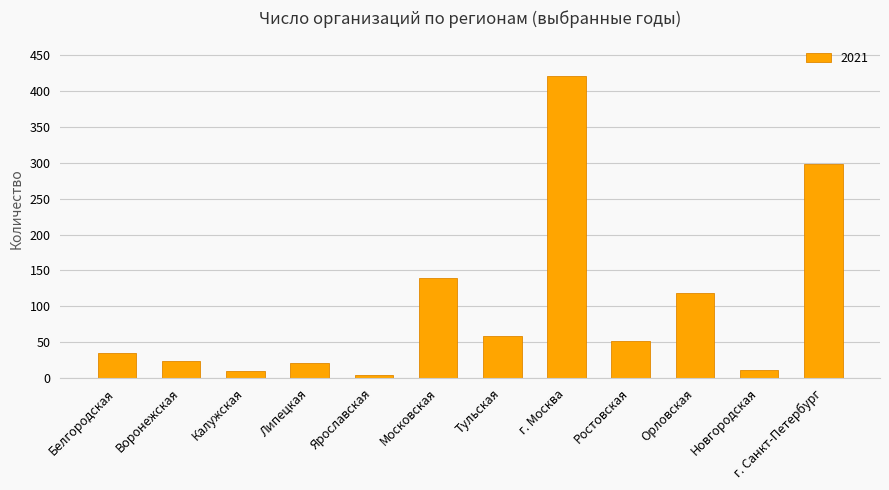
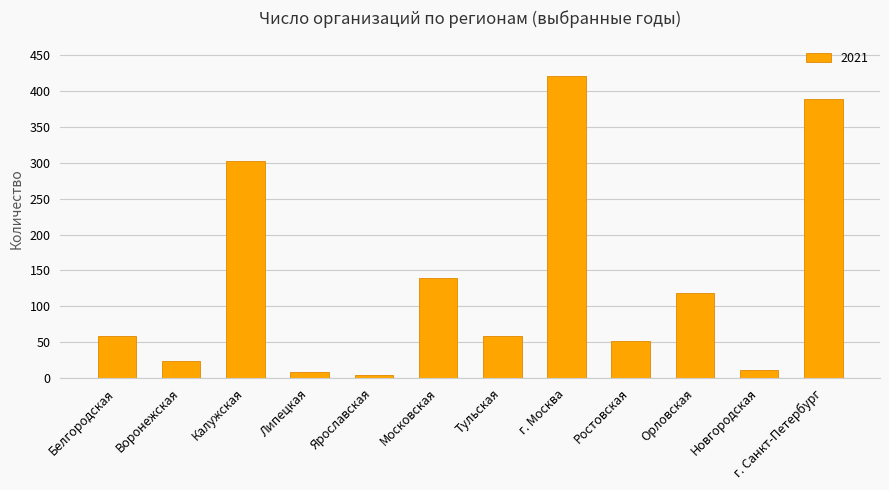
Белгородская: 30 -> 60
Калужская: 10 -> 300
Липецкая: 20 -> 10
г. Санкт-Петербург: 300 -> 390
